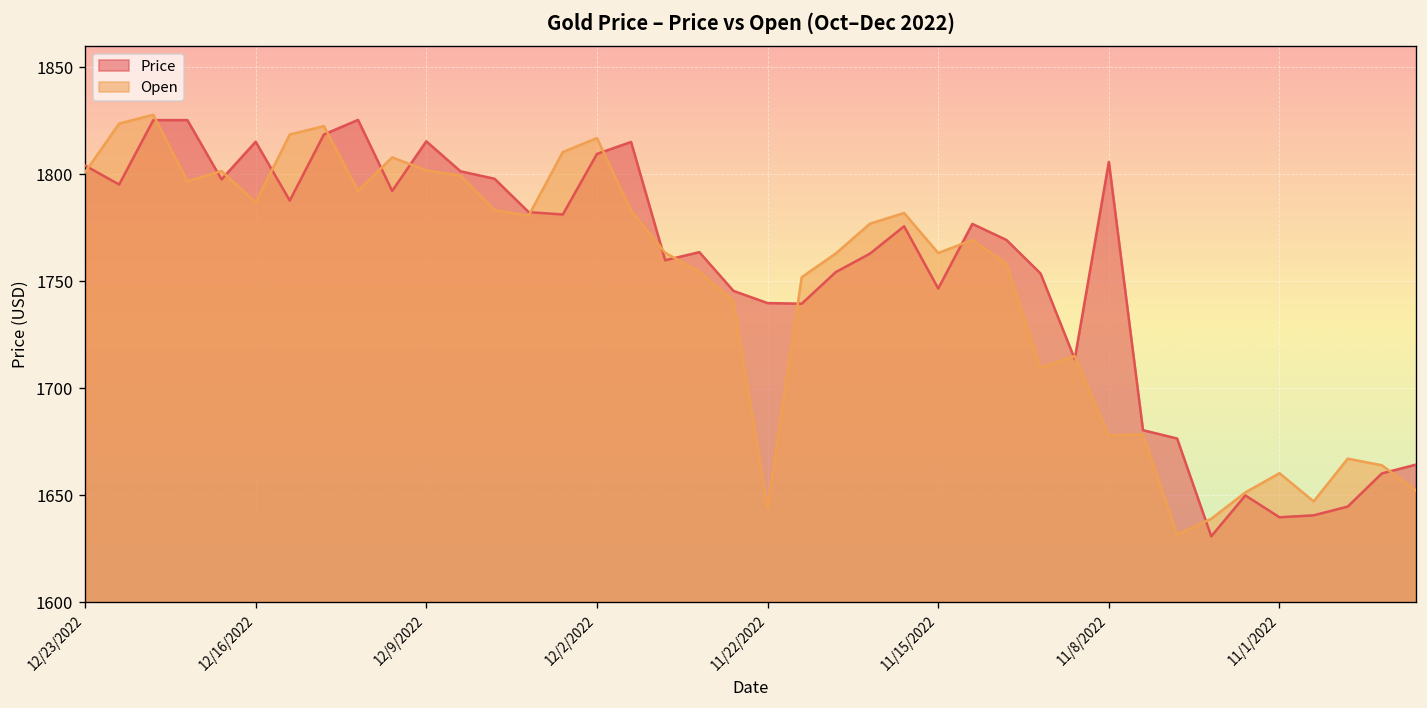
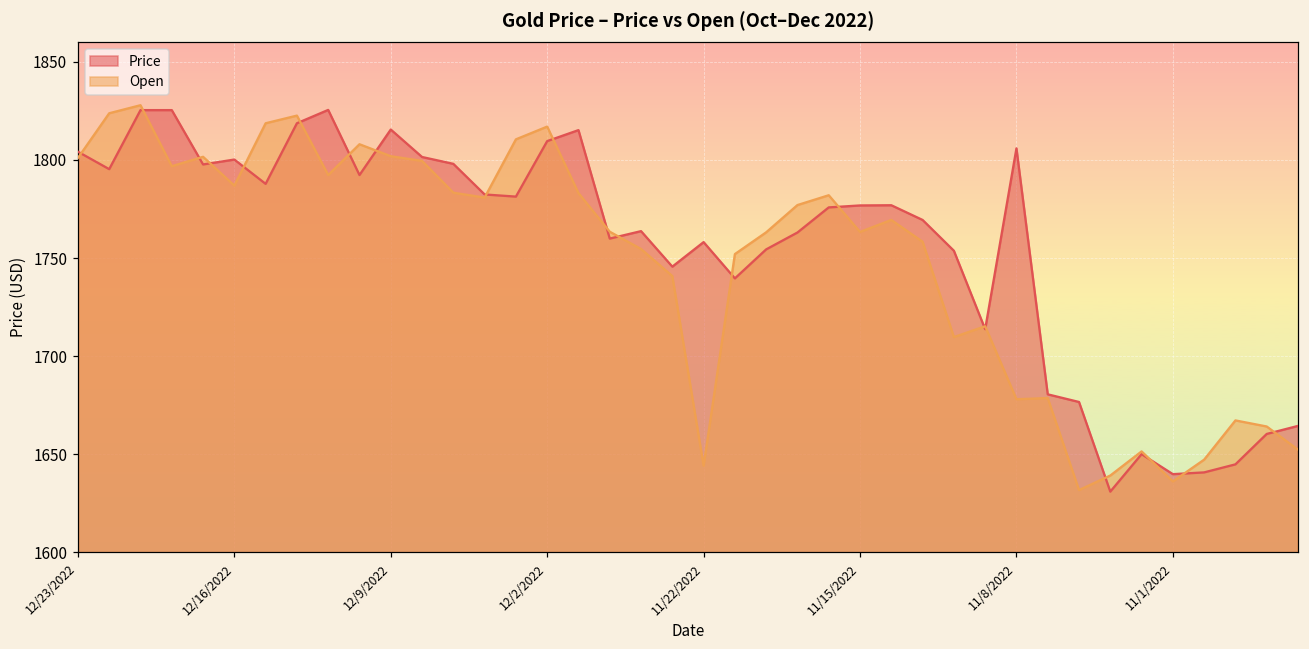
Price, 12/16/2022: 1815 -> 1800
Price, 11/22/2022: 1740 -> 1758
Price, 11/15/2022: 1747 -> 1777
Open, 11/1/2022: 1660 -> 1636
